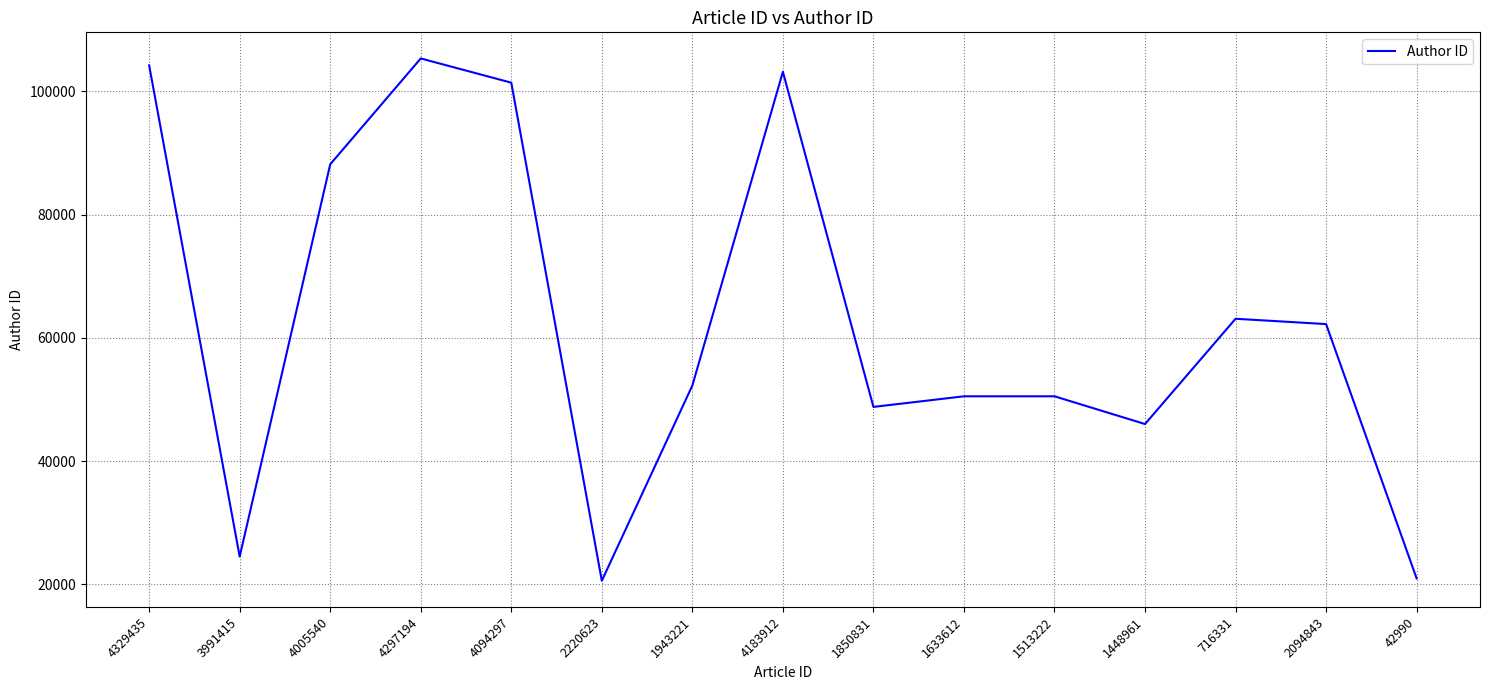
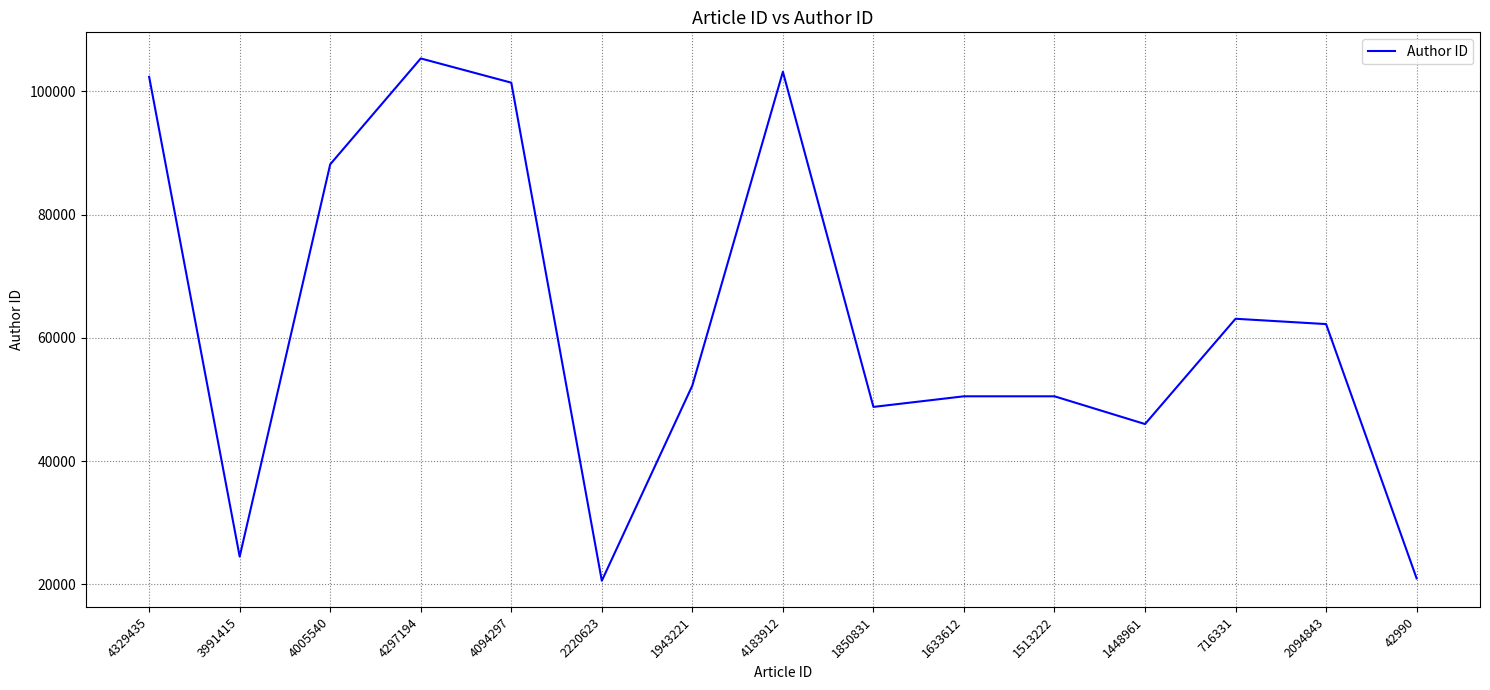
4329435: 104000 -> 102000
